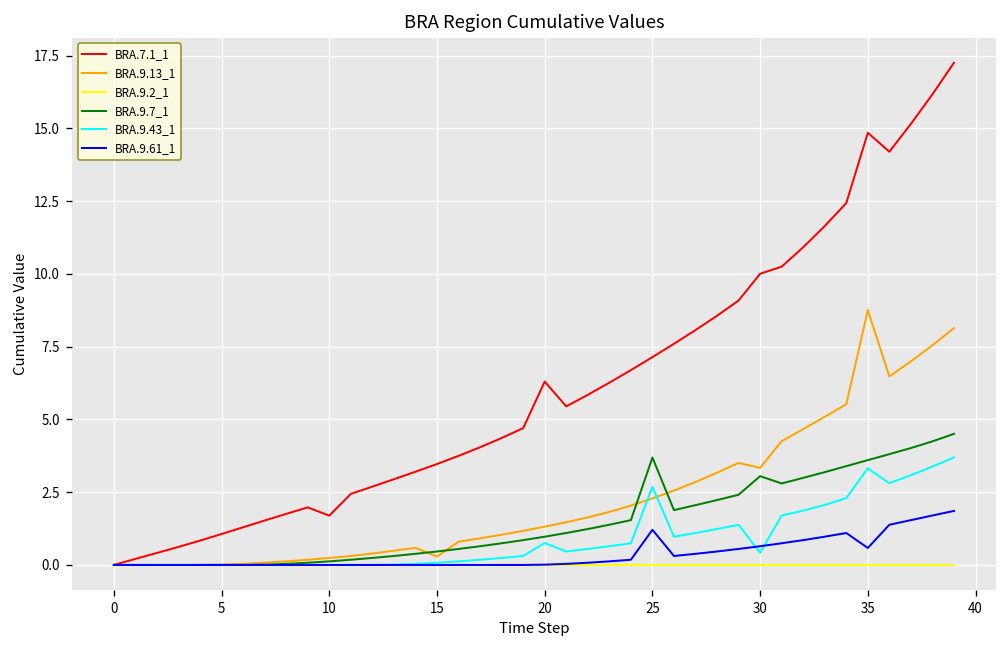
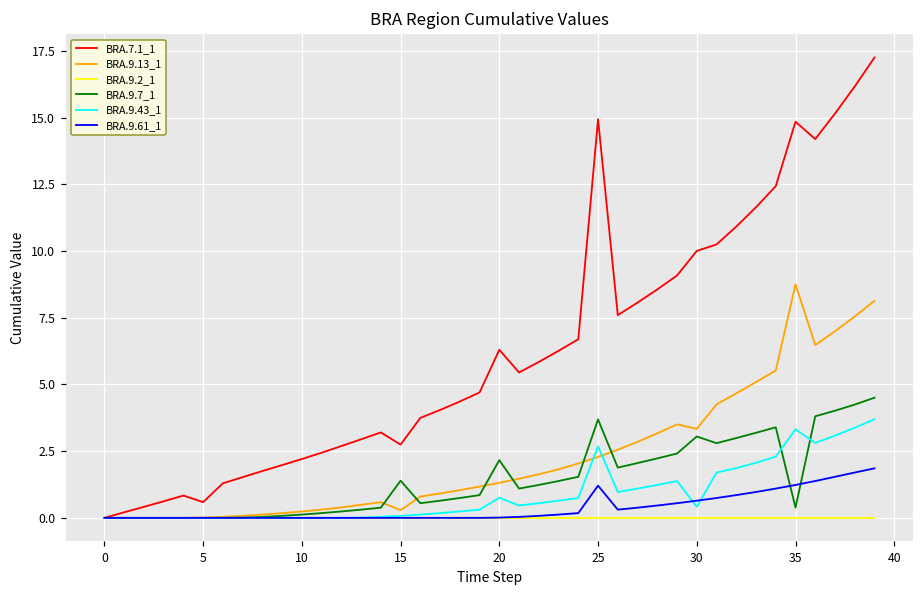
BRA.7.1_1, 5: 1.1 -> 0.6
BRA.7.1_1, 10: 1.7 -> 2.2
BRA.7.1_1, 15: 3.5 -> 2.7
BRA.9.7_1, 15: 0.5 -> 1.4
BRA.9.7_1, 20: 1.0 -> 2.2
BRA.7.1_1, 25: 7.1 -> 14.9
BRA.9.7_1, 35: 3.6 -> 0.4
BRA.9.61_1, 35: 0.6 -> 1.2
